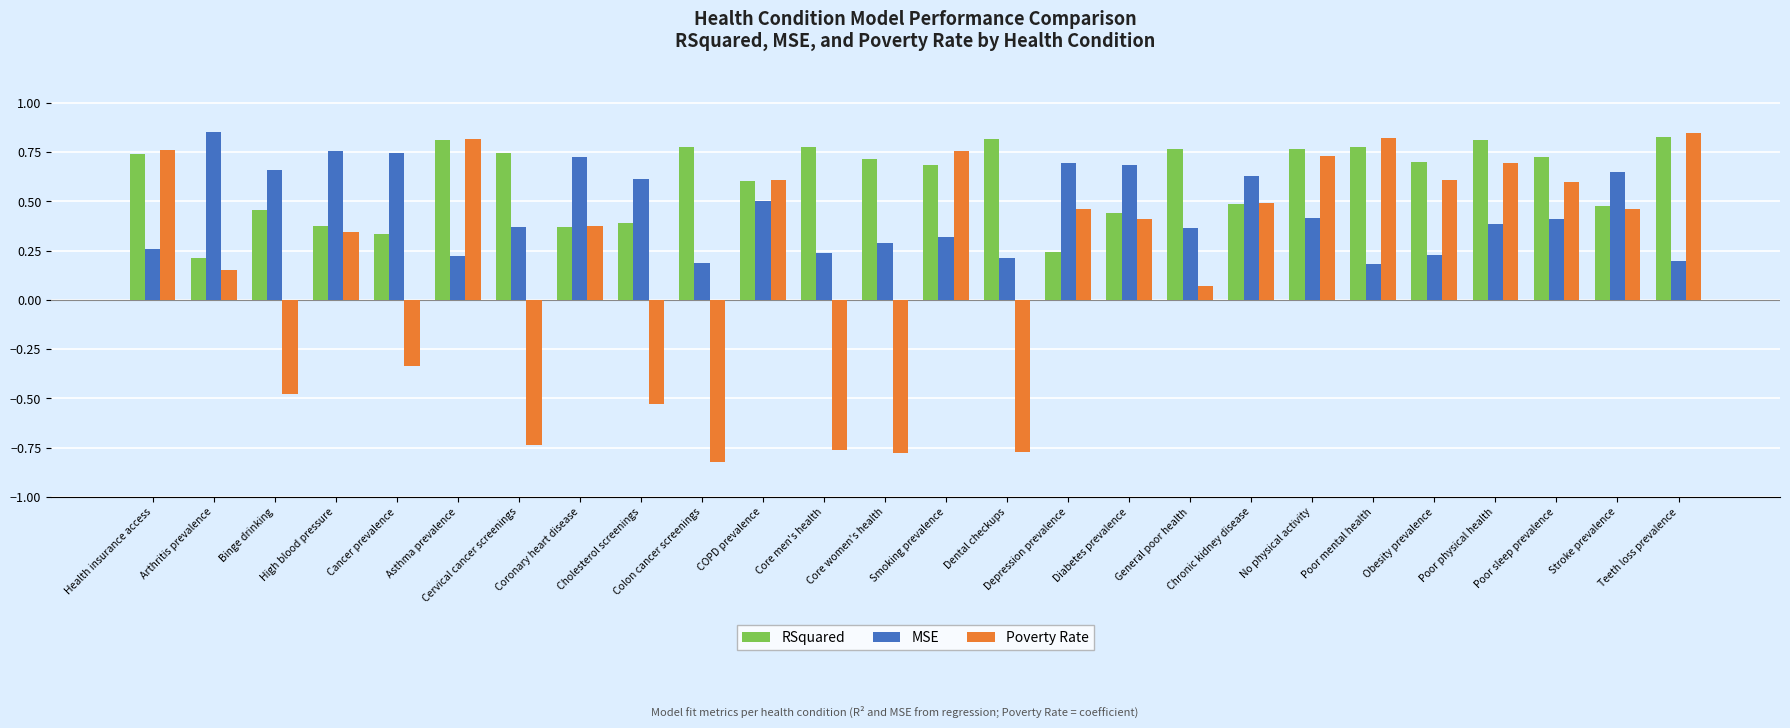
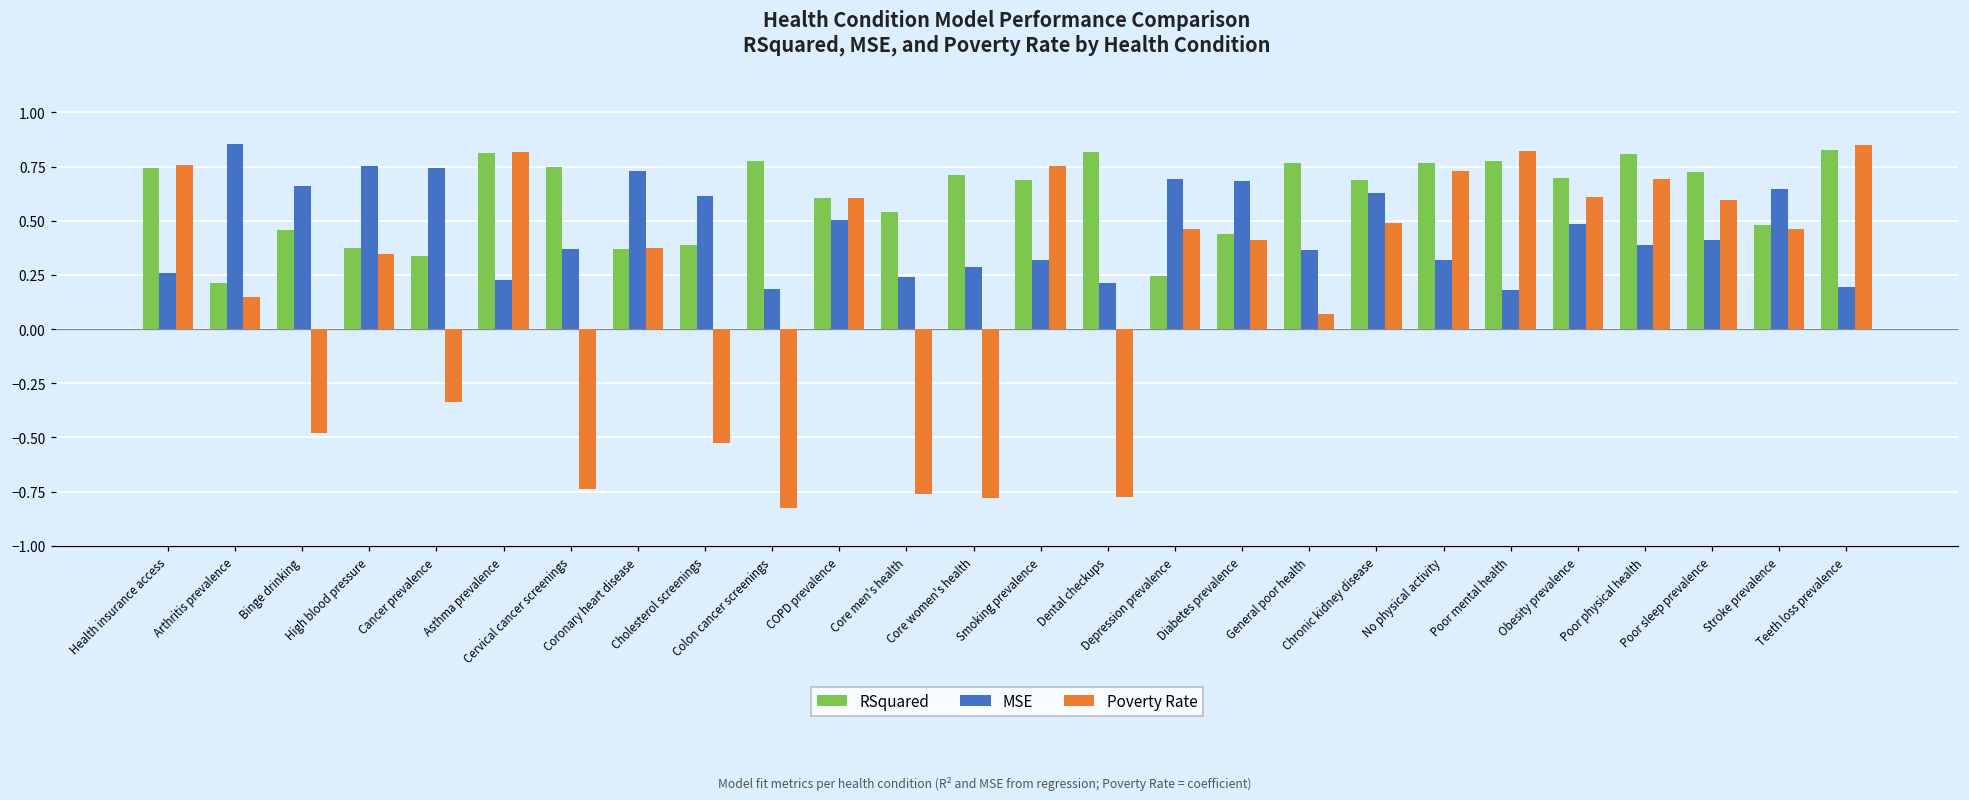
RSquared, Core men's health: 0.77 -> 0.54
RSquared, Chronic kidney disease: 0.49 -> 0.69
MSE, No physical activity: 0.42 -> 0.32
MSE, Obesity prevalence: 0.23 -> 0.49
